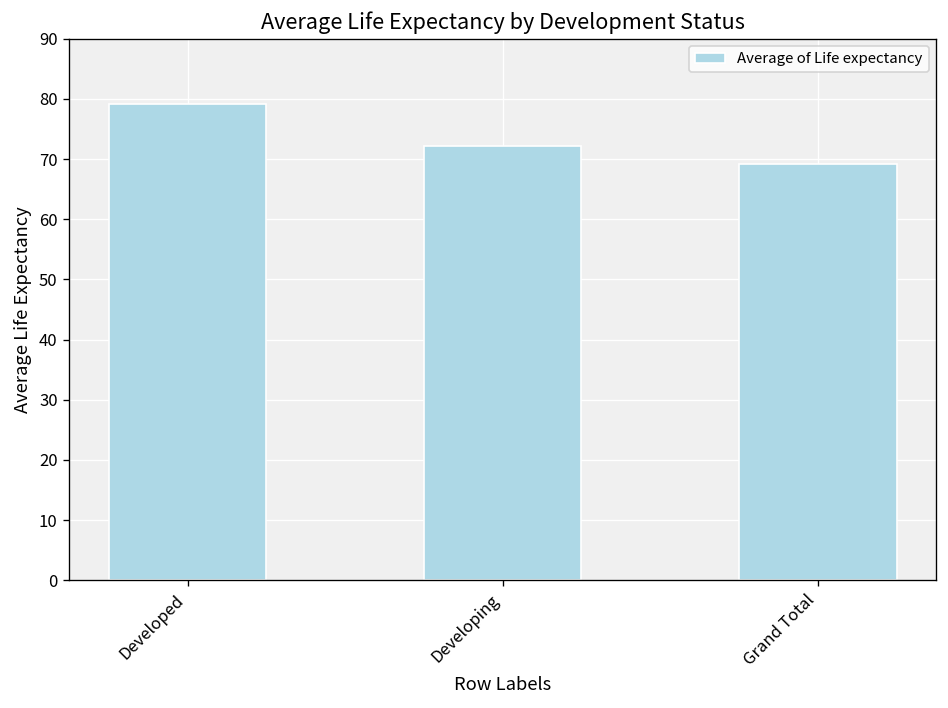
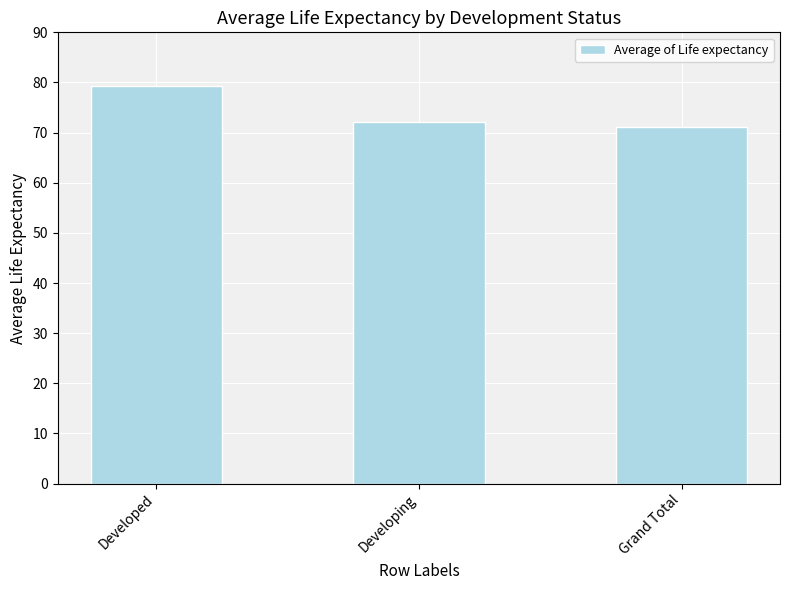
Grand Total: 69 -> 71
